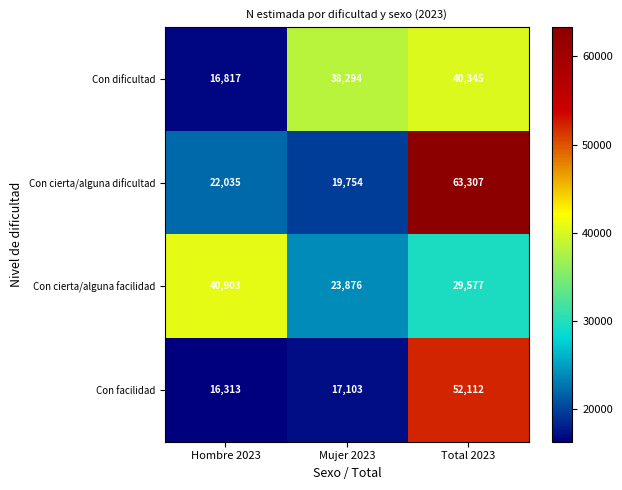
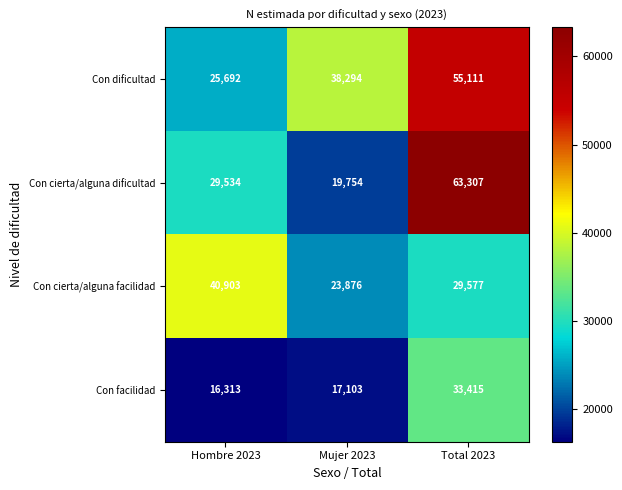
Con dificultad, Hombre 2023: 16,817 -> 25,692
Con dificultad, Total 2023: 40,345 -> 55,111
Con cierta/alguna dificultad, Hombre 2023: 22,035 -> 29,534
Con facilidad, Total 2023: 52,112 -> 33,415
